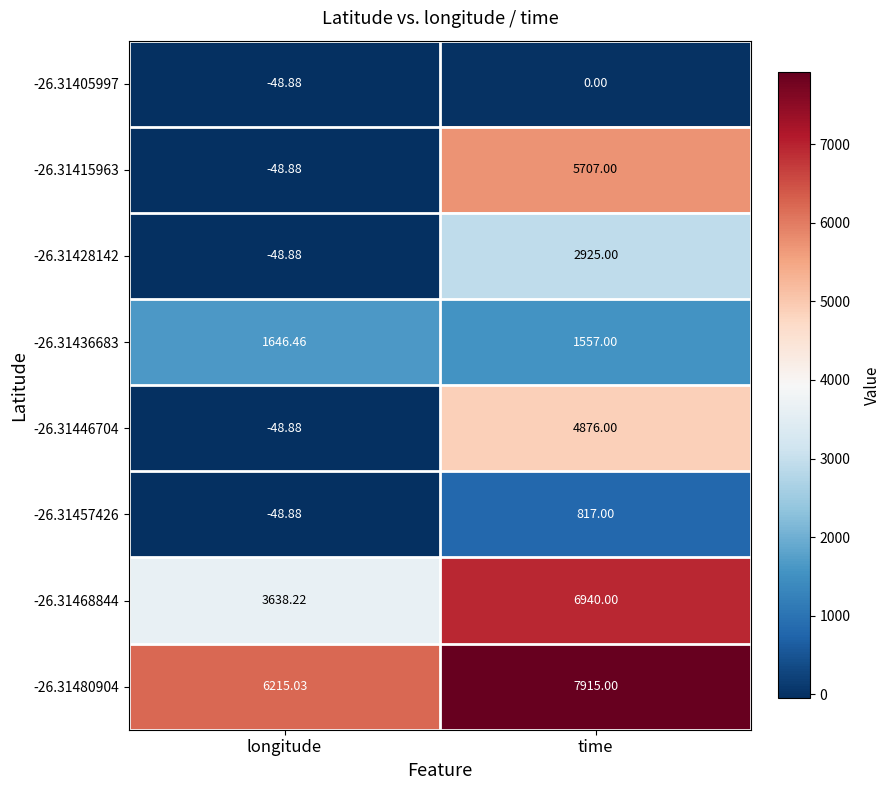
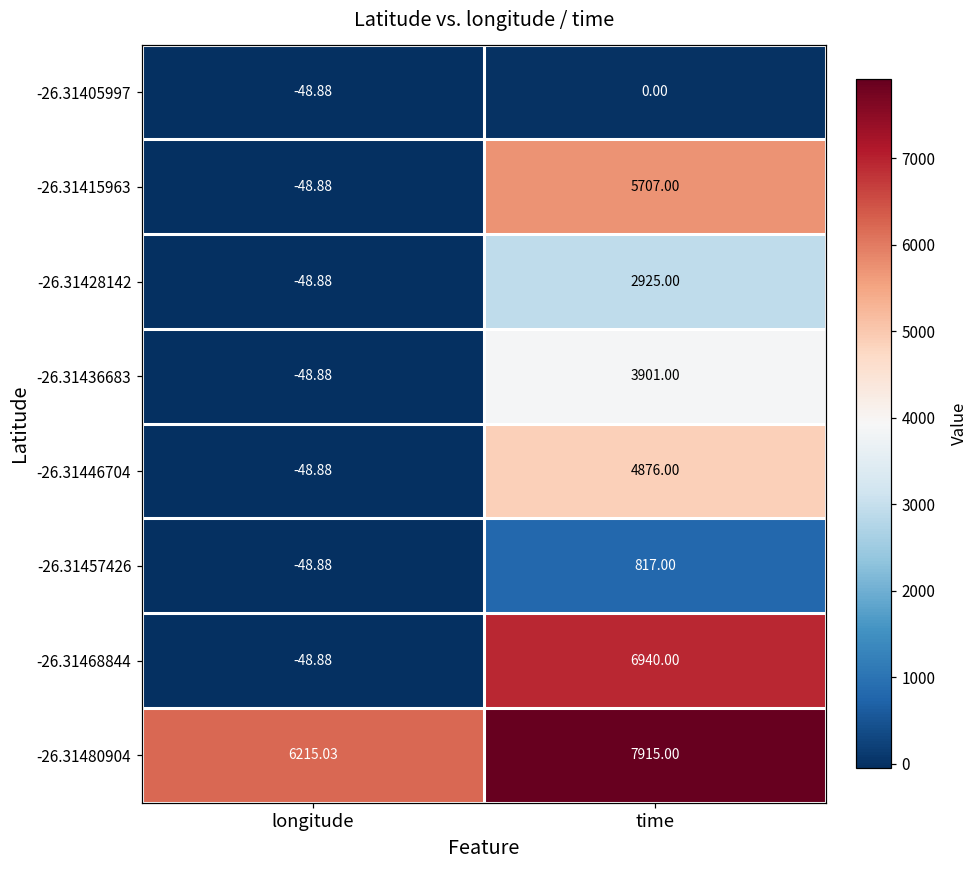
-26.31436683, longitude: 1646.46 -> -48.88
-26.31436683, time: 1557.00 -> 3901.00
-26.31468844, longitude: 3638.22 -> -48.88
